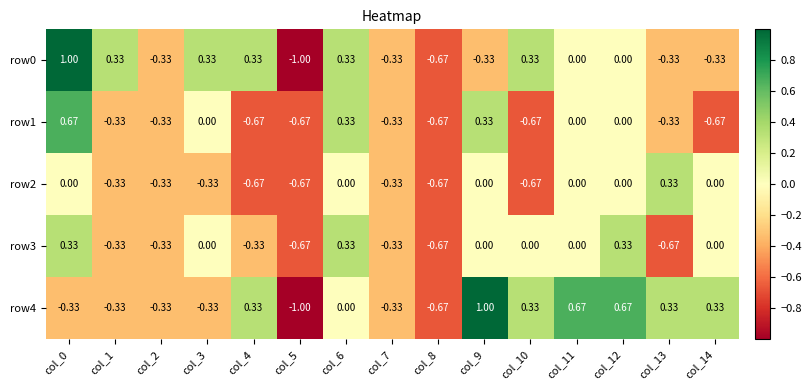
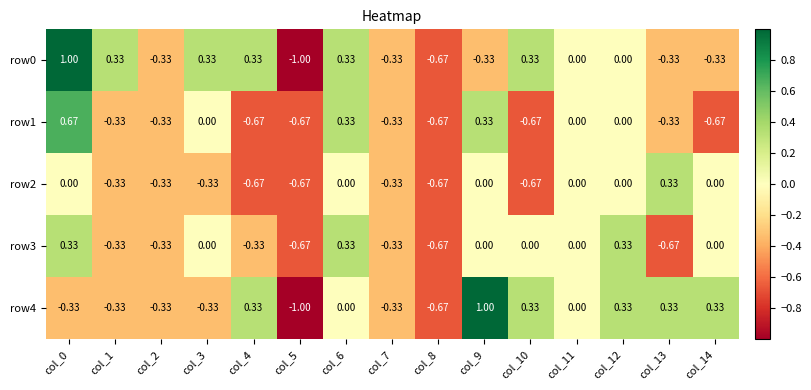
row4, col_11: 0.67 -> 0.00
row4, col_12: 0.67 -> 0.33
